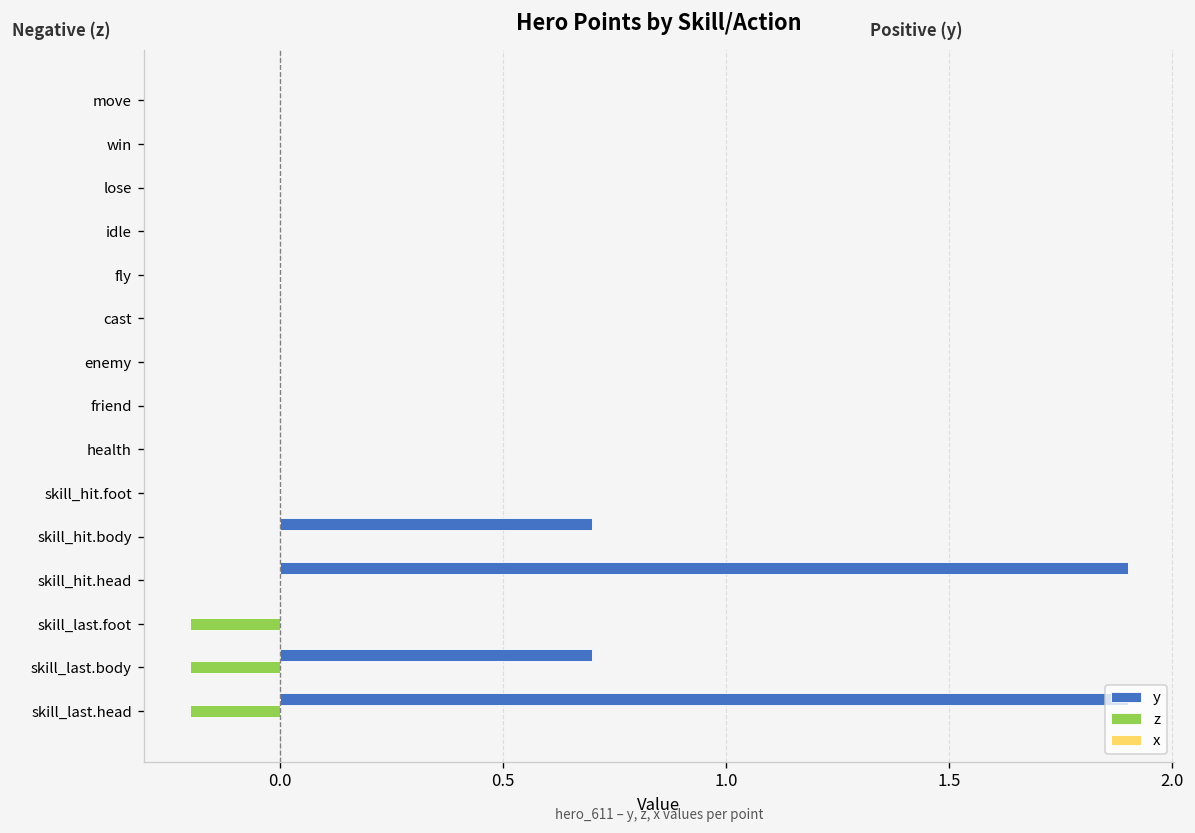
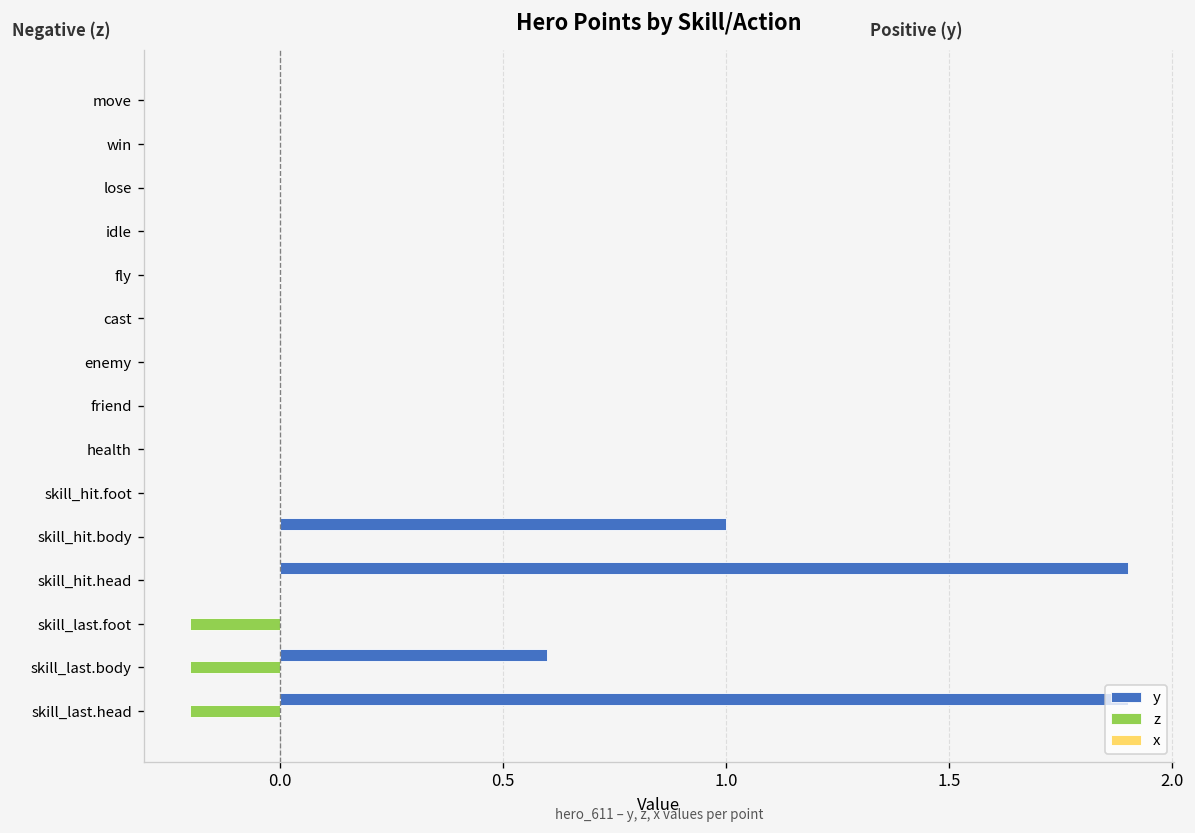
y, skill_hit.body: 0.7 -> 1.0
y, skill_last.body: 0.7 -> 0.6
